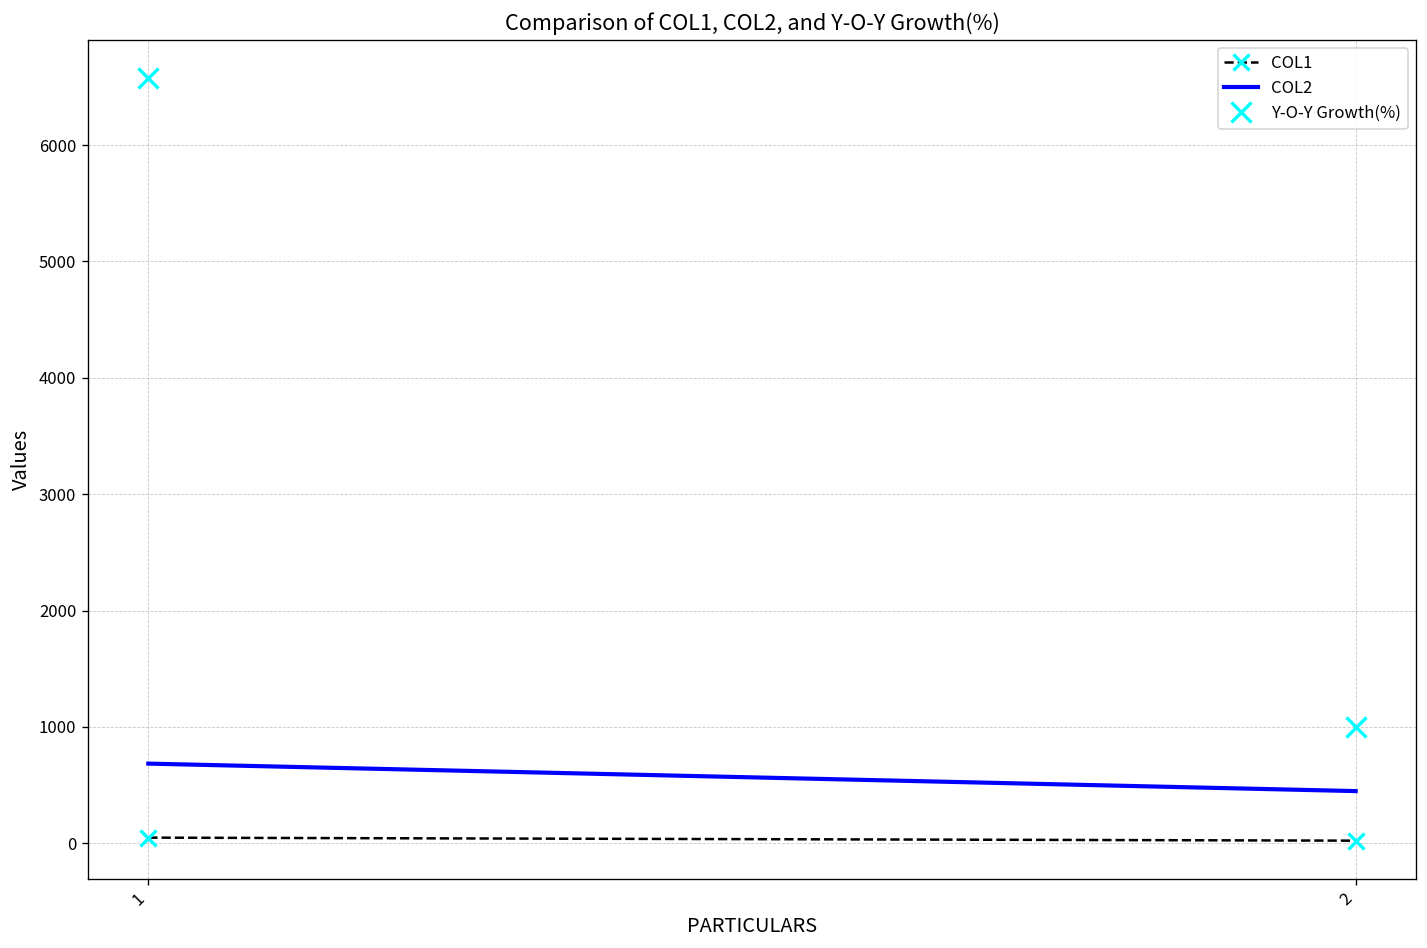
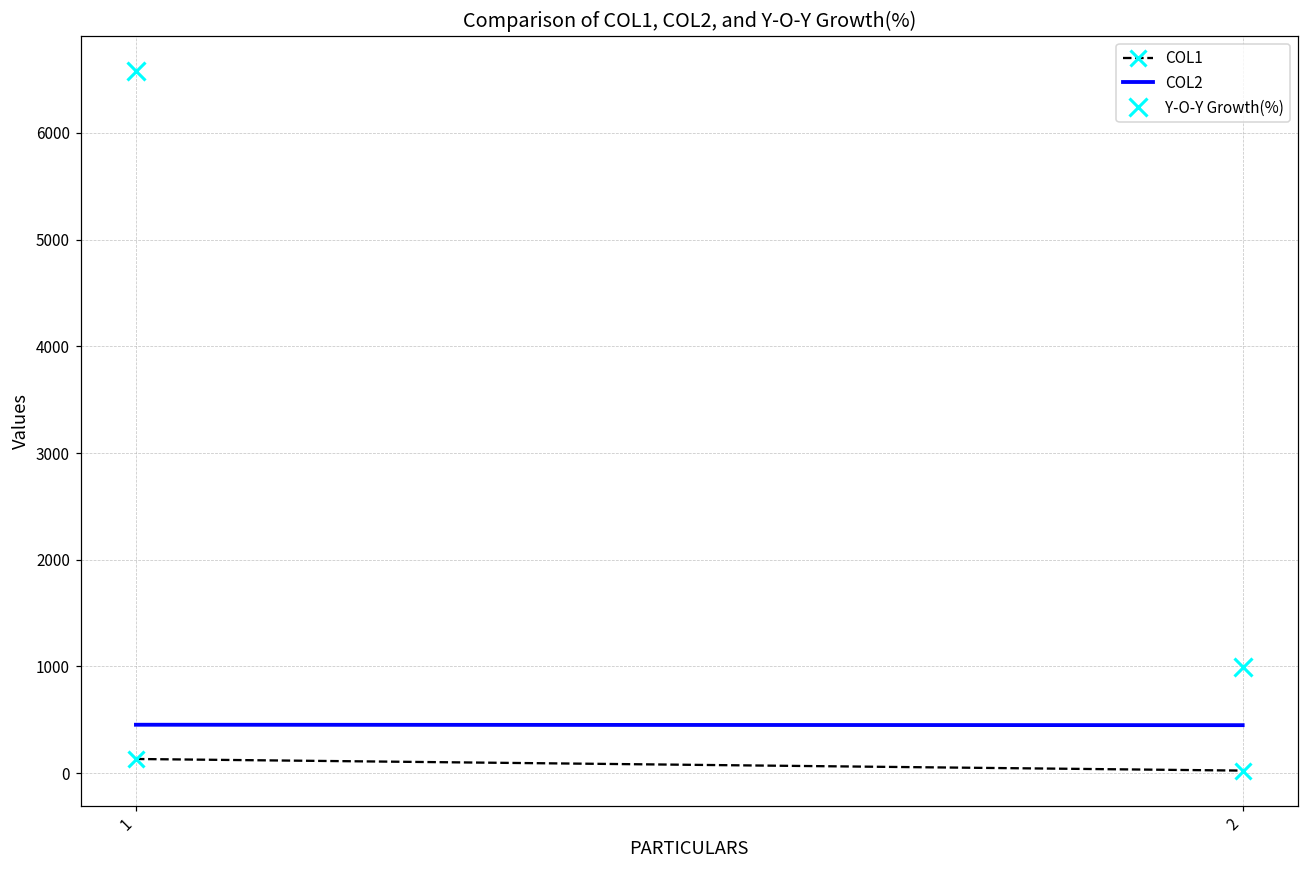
COL1, 1: 0 -> 100
COL2, 1: 700 -> 500
